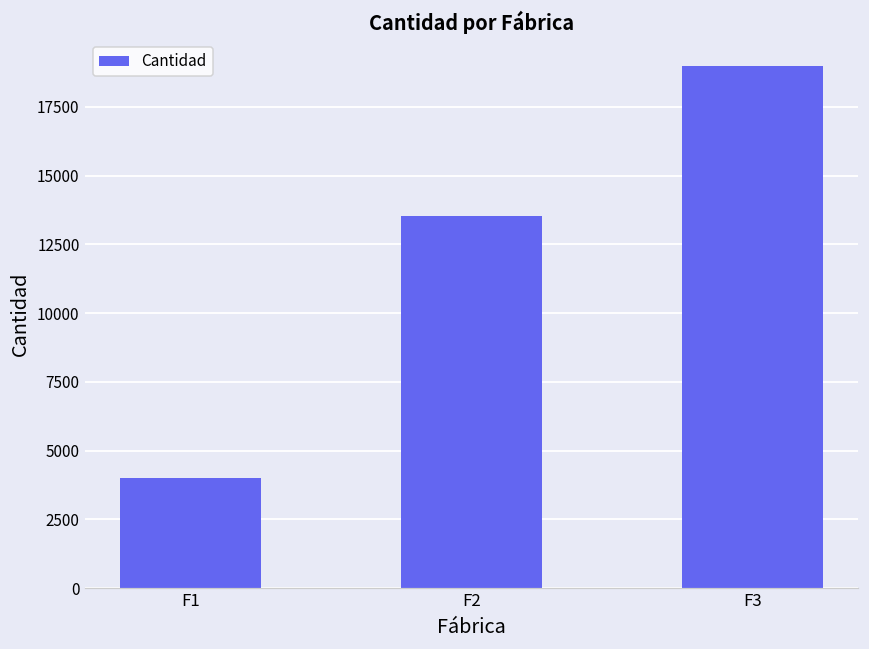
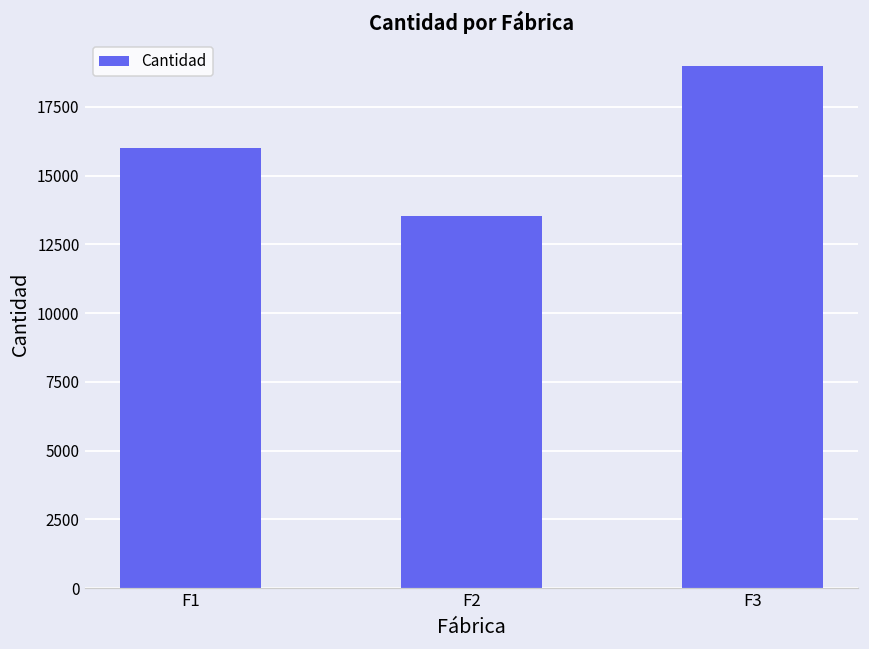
F1: 4000 -> 16000
